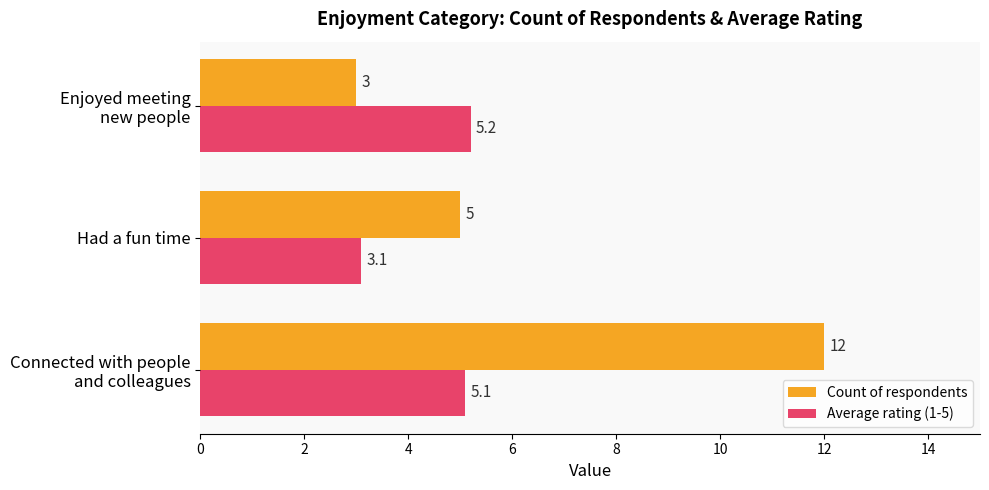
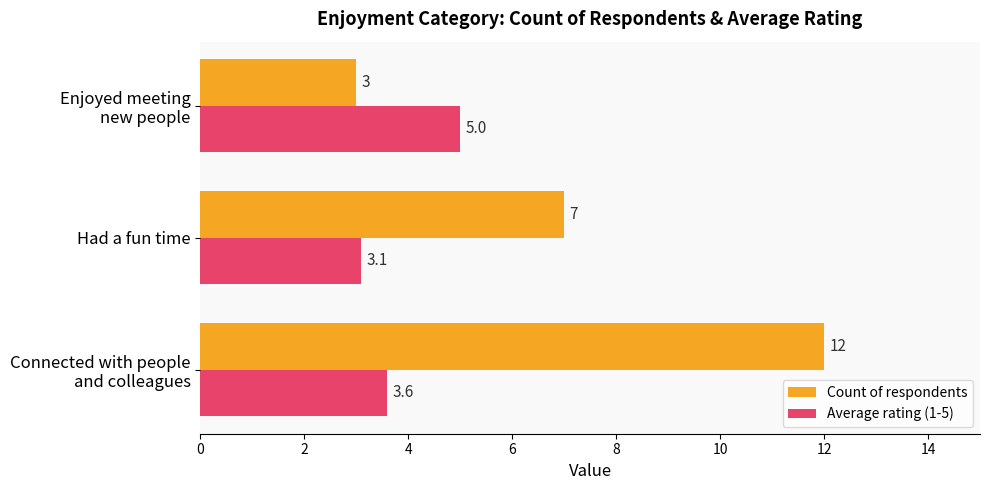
Average rating (1-5), Enjoyed meeting new people: 5.2 -> 5.0
Count of respondents, Had a fun time: 5 -> 7
Average rating (1-5), Connected with people and colleagues: 5.1 -> 3.6
